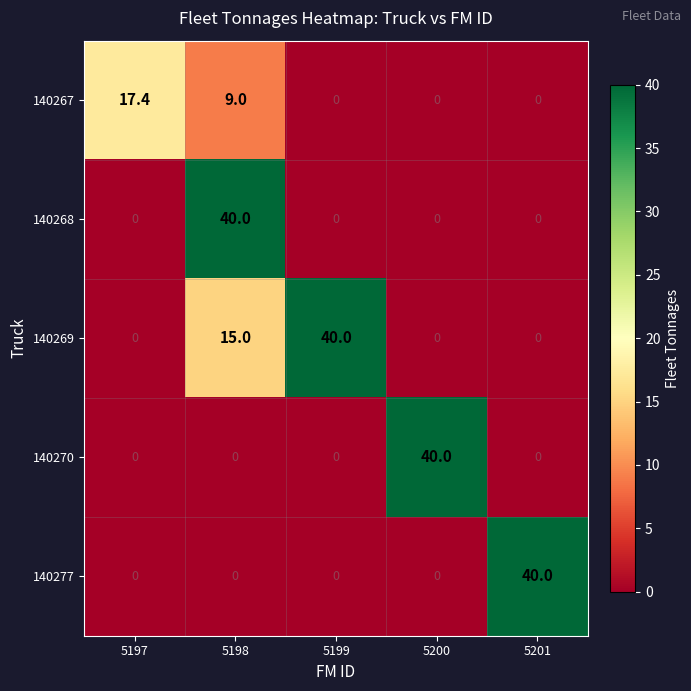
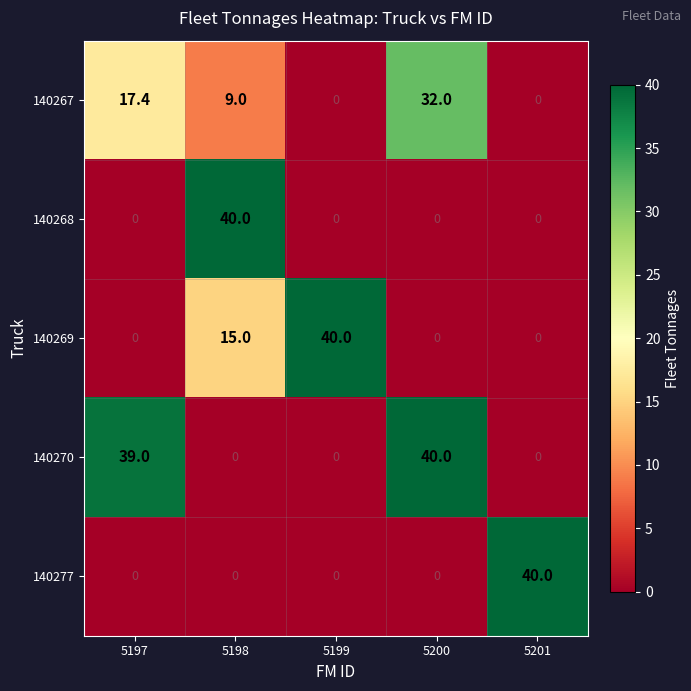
140267, 5200: 0 -> 32.0
140270, 5197: 0 -> 39.0
